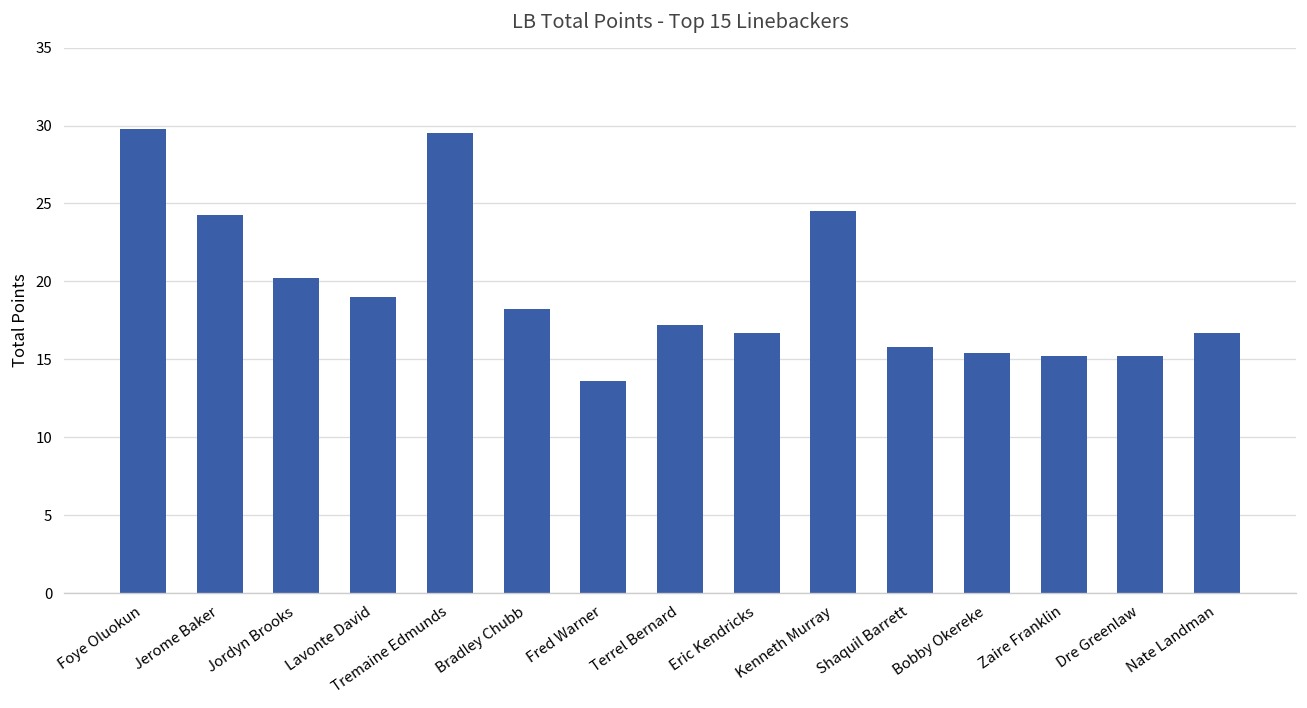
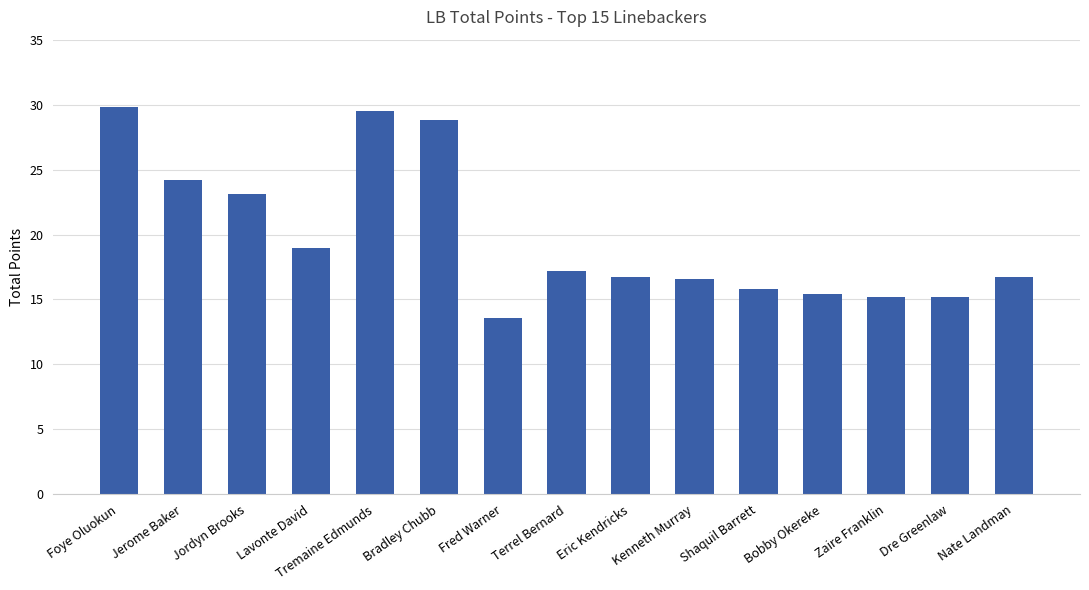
Jordyn Brooks: 20.2 -> 23.1
Bradley Chubb: 18.2 -> 28.8
Kenneth Murray: 24.5 -> 16.6
